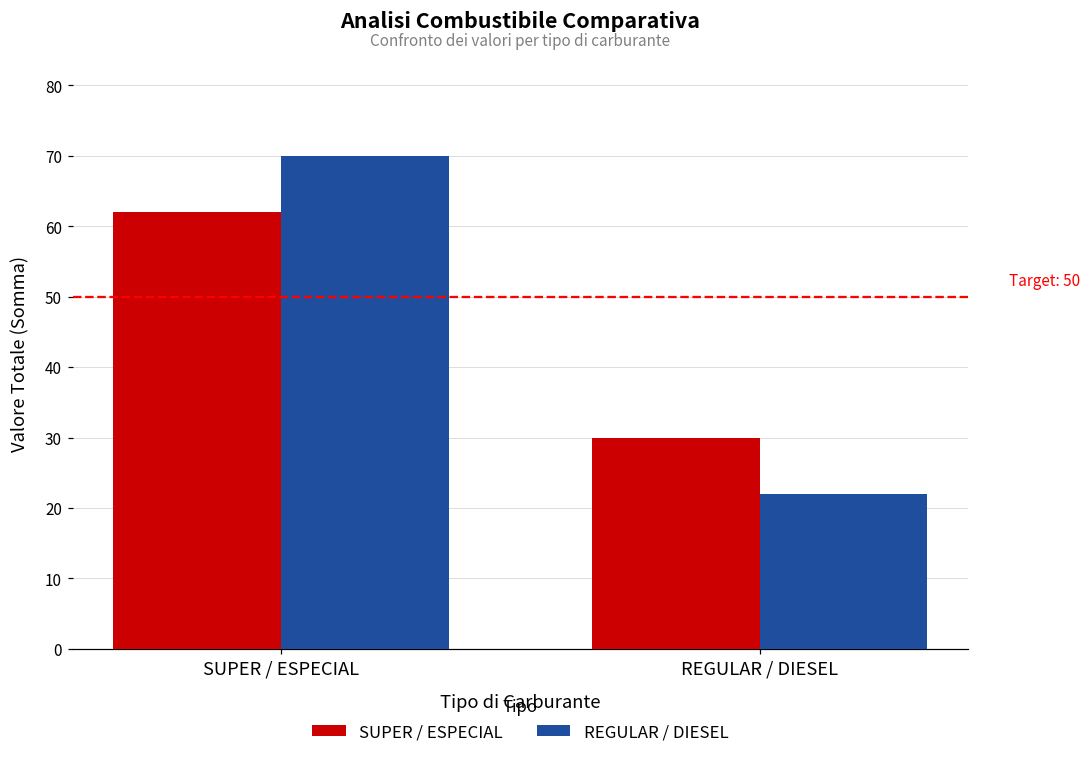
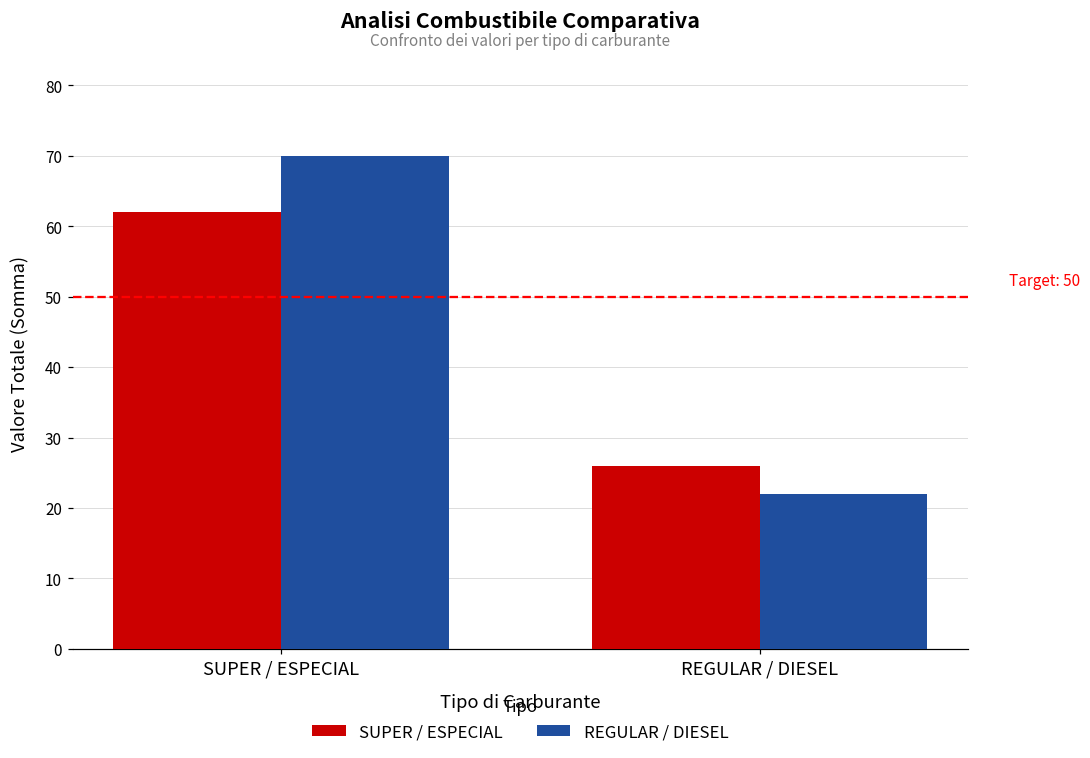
SUPER / ESPECIAL, REGULAR / DIESEL: 30 -> 26
